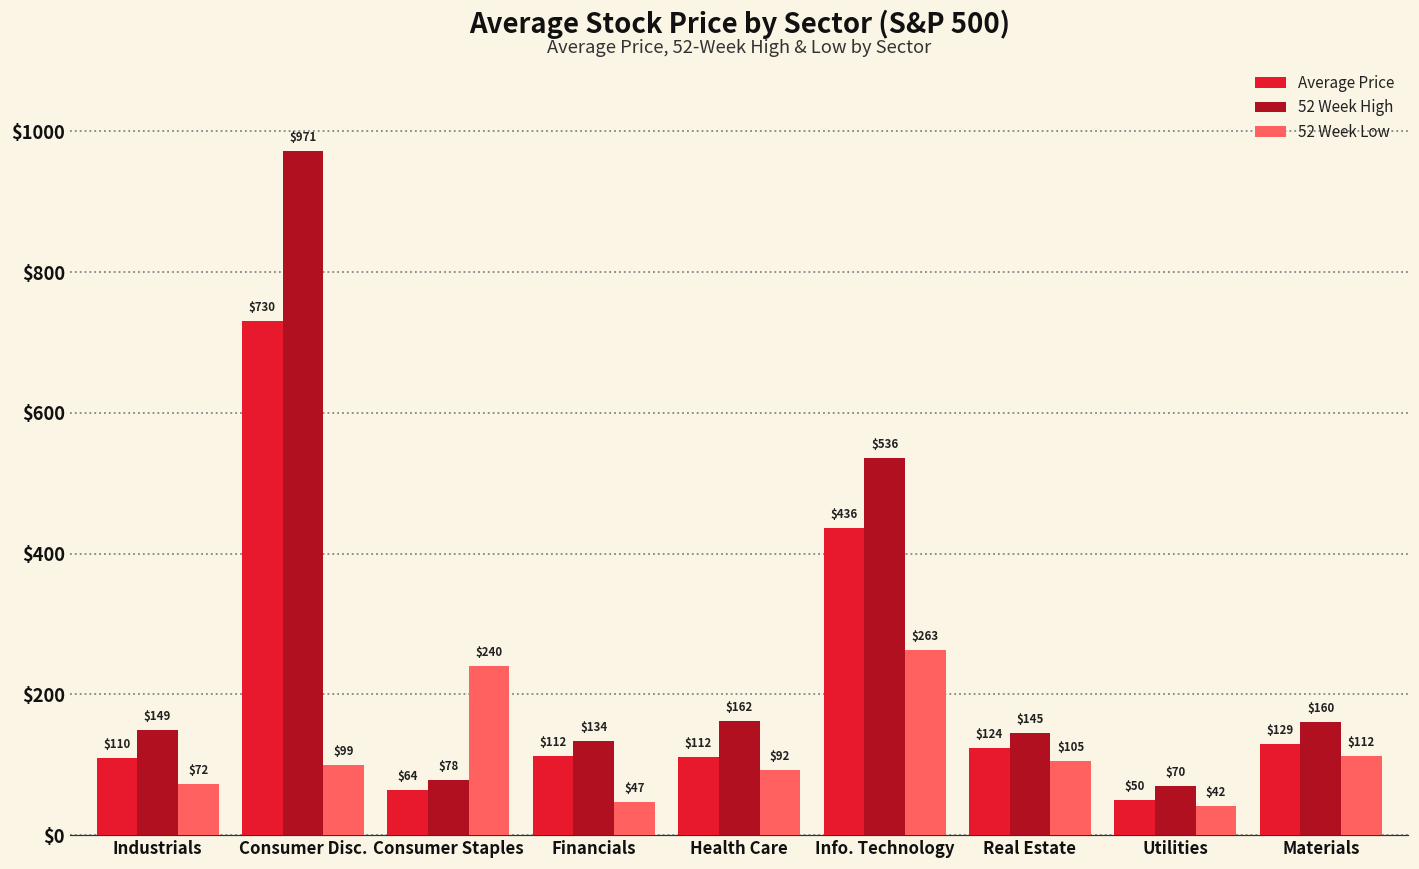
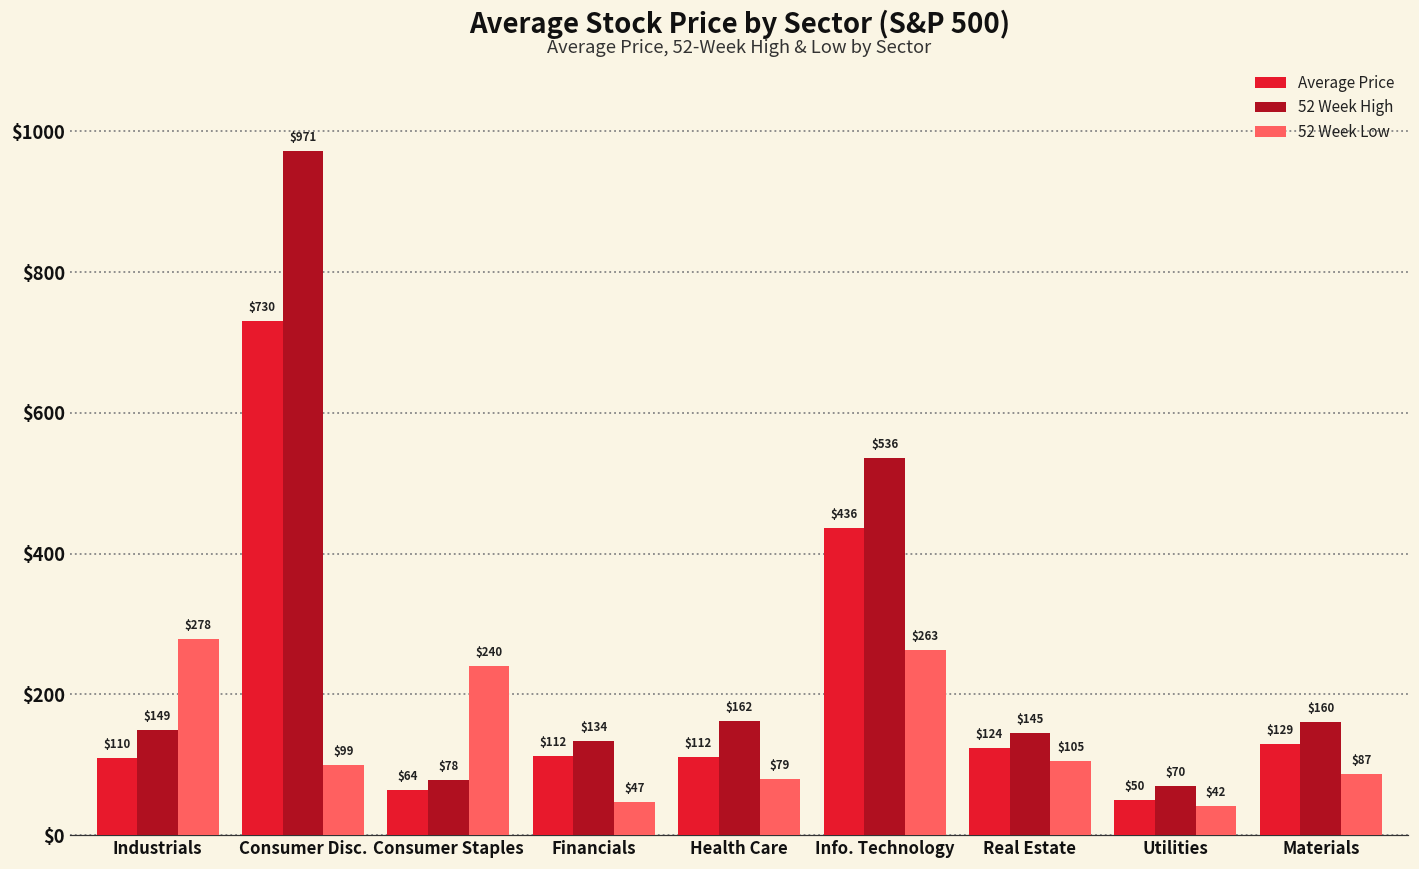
52 Week Low, Industrials: $72 -> $278
52 Week Low, Health Care: $92 -> $79
52 Week Low, Materials: $112 -> $87
